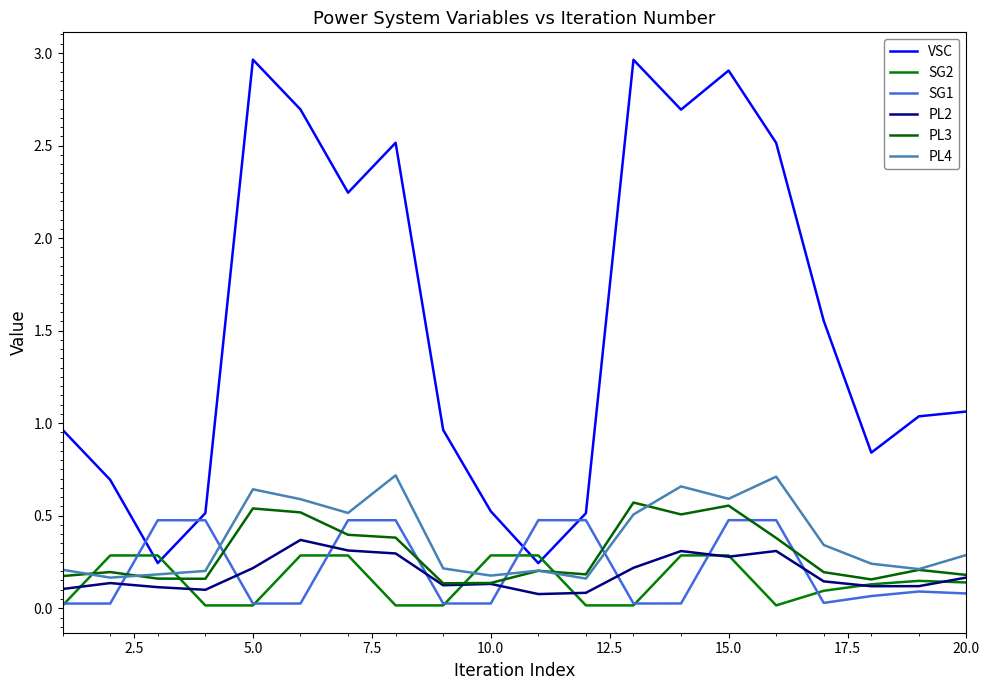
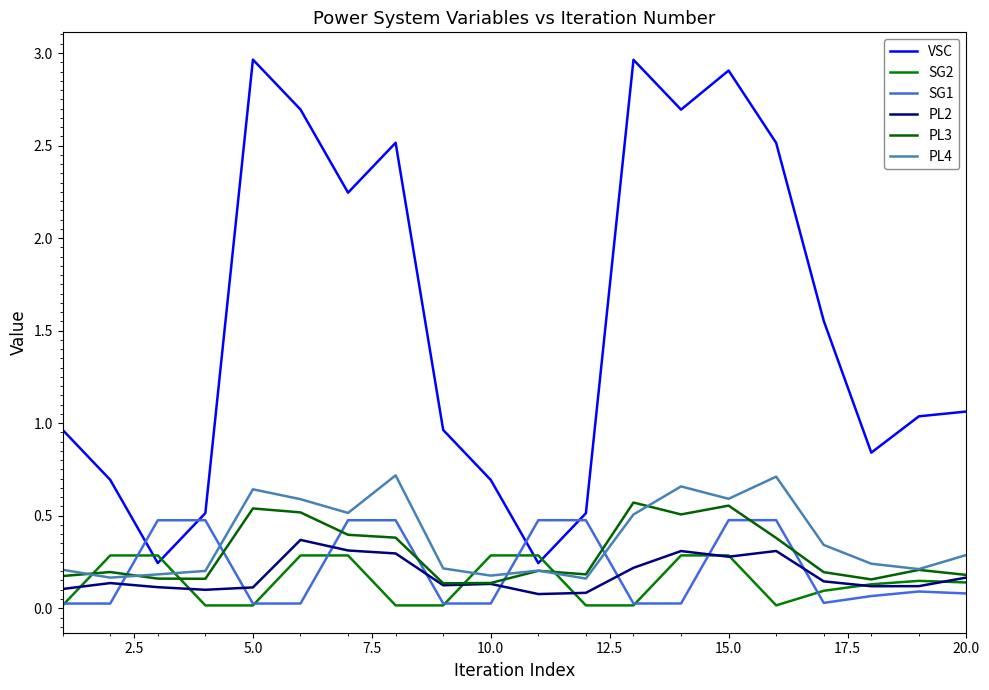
PL2, 5.0: 0.22 -> 0.11
VSC, 10.0: 0.52 -> 0.69
